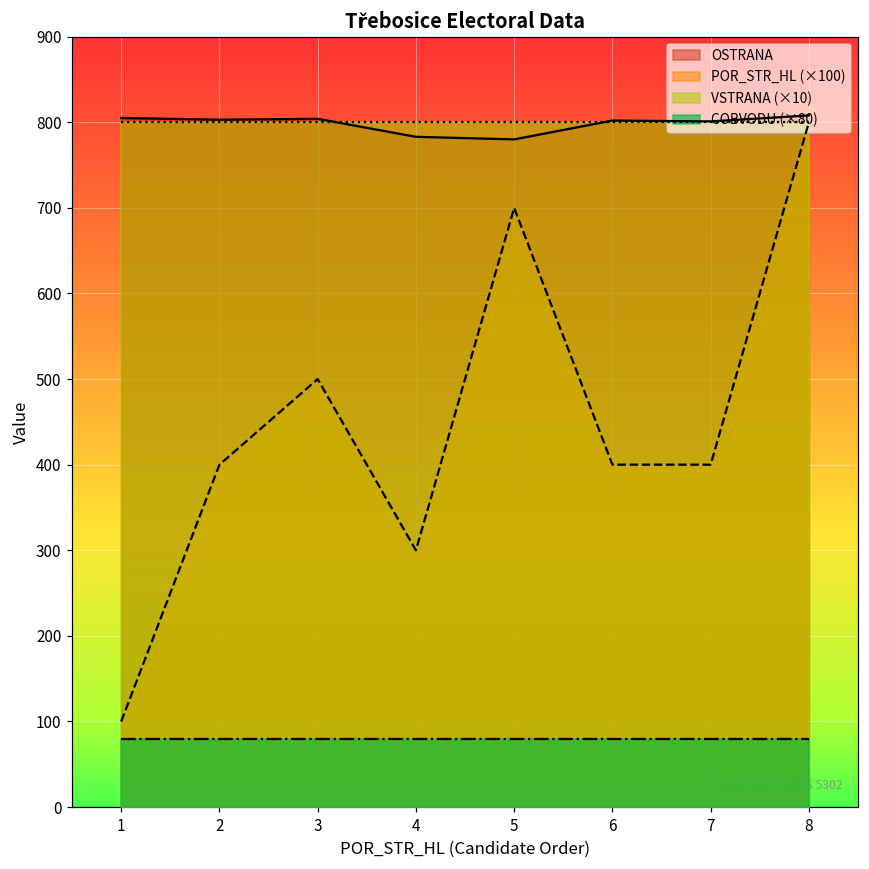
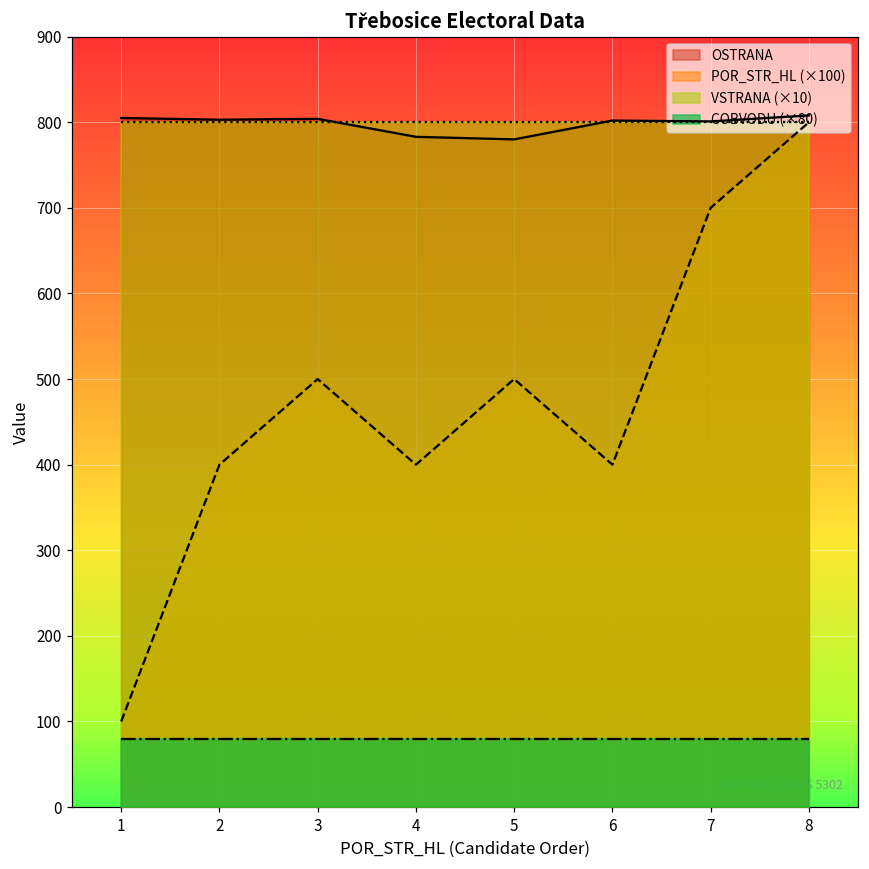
POR_STR_HL (×100), 4: 300 -> 400
POR_STR_HL (×100), 5: 700 -> 500
POR_STR_HL (×100), 7: 400 -> 700
